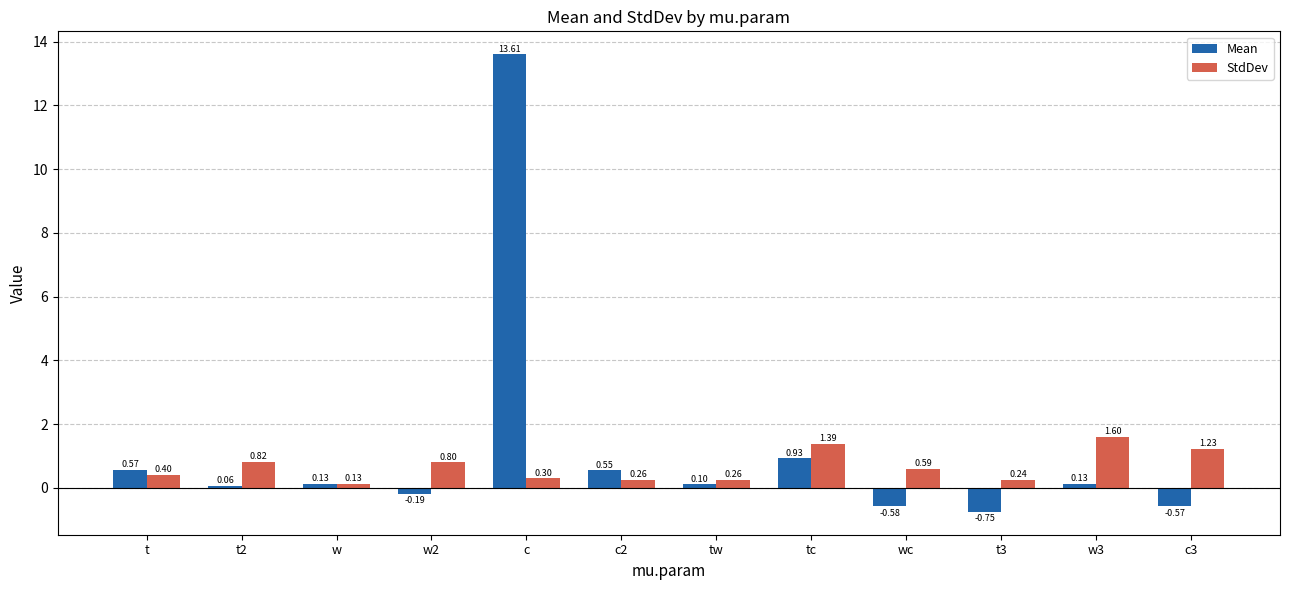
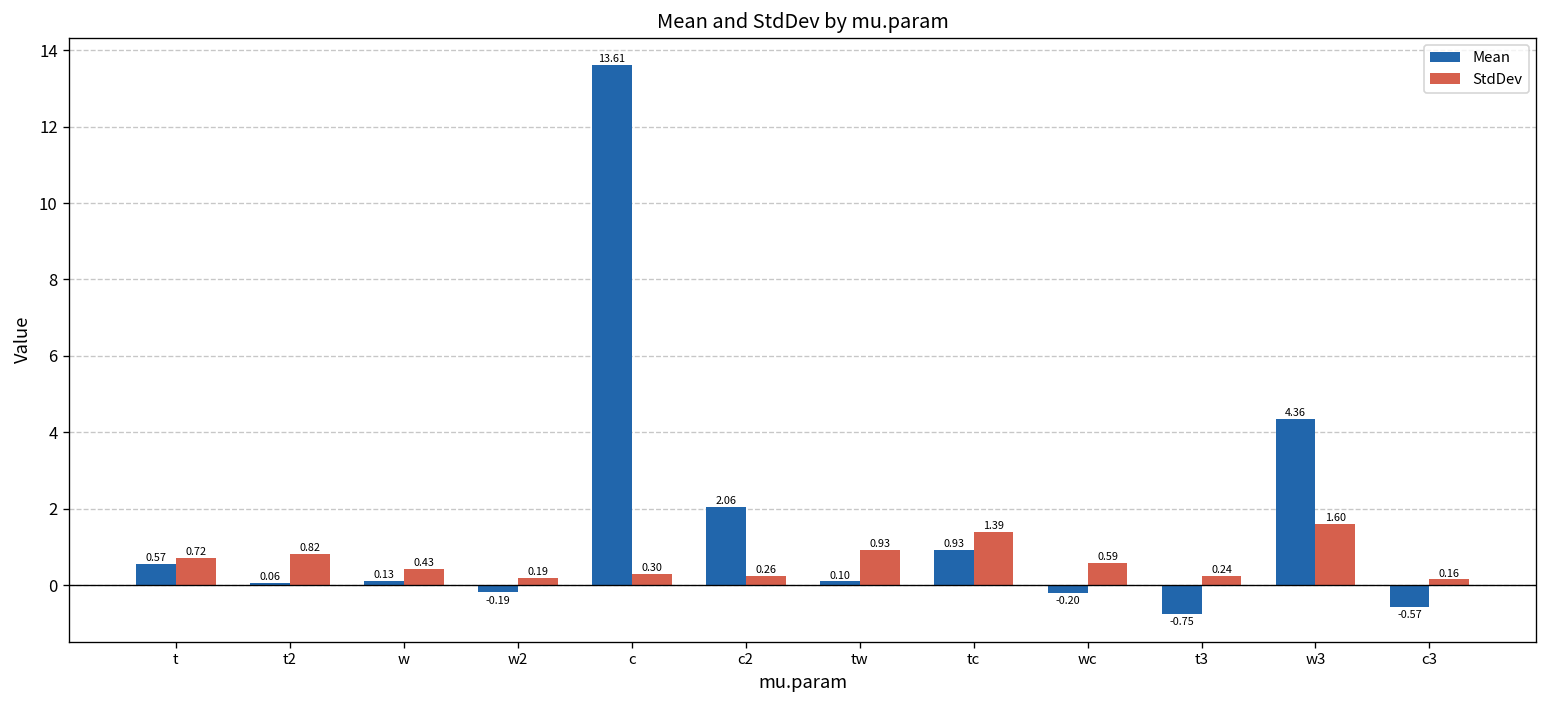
StdDev, t: 0.40 -> 0.72
StdDev, w: 0.13 -> 0.43
StdDev, w2: 0.80 -> 0.19
Mean, c2: 0.55 -> 2.06
StdDev, tw: 0.26 -> 0.93
Mean, wc: -0.58 -> -0.20
Mean, w3: 0.13 -> 4.36
StdDev, c3: 1.23 -> 0.16
